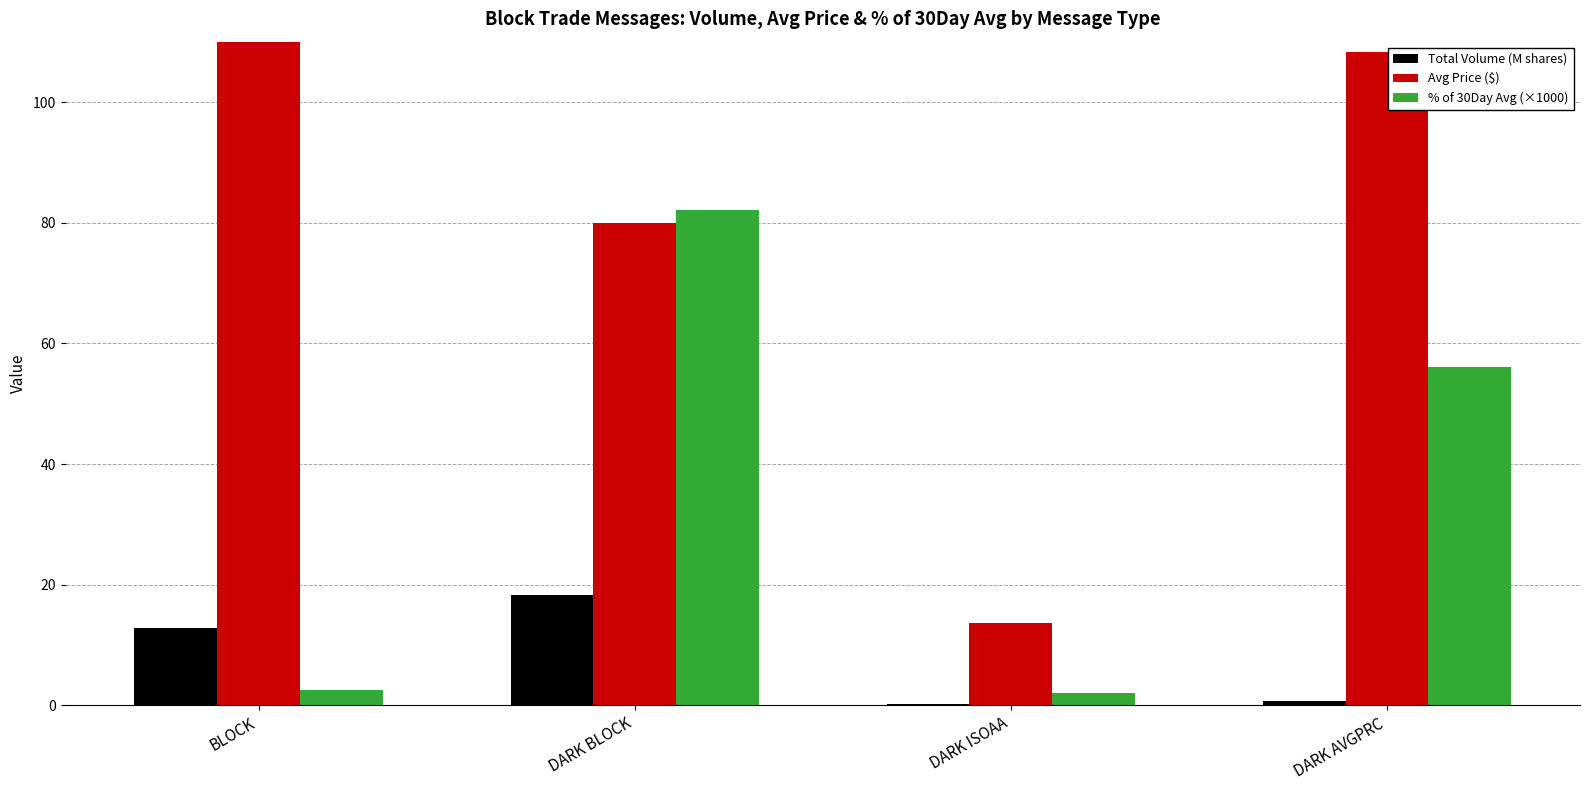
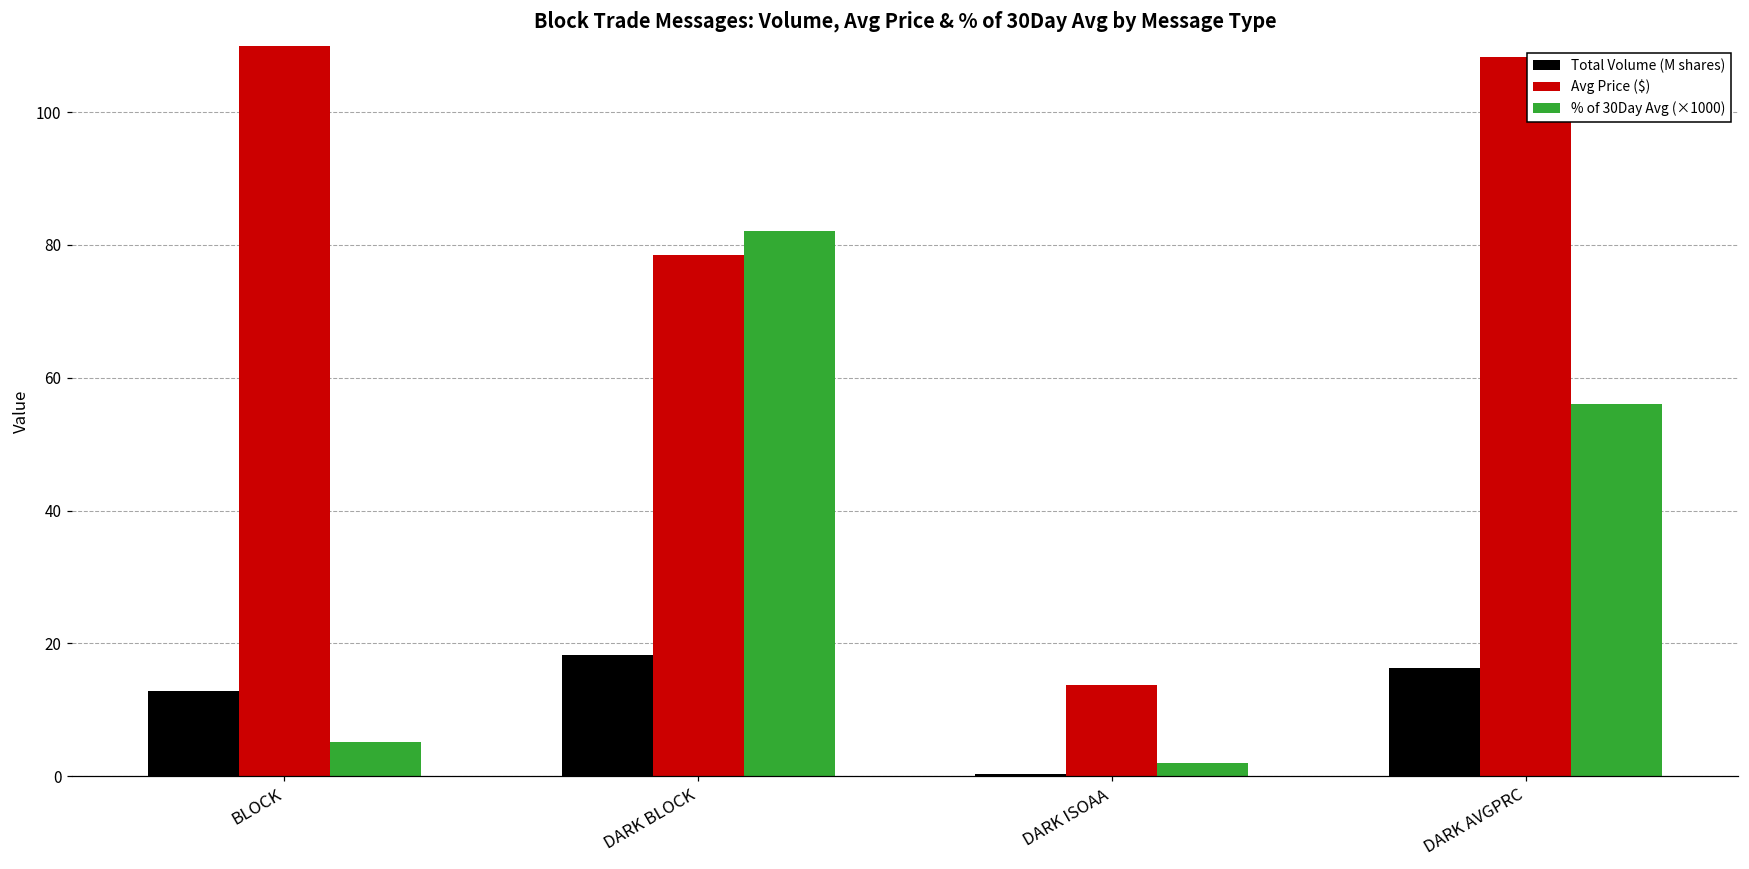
% of 30Day Avg (×1000), BLOCK: 3 -> 5
Avg Price ($), DARK BLOCK: 80 -> 78
Total Volume (M shares), DARK AVGPRC: 1 -> 16
